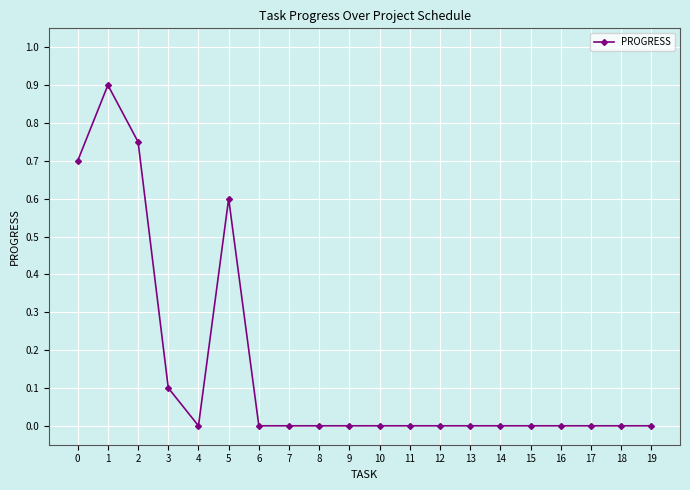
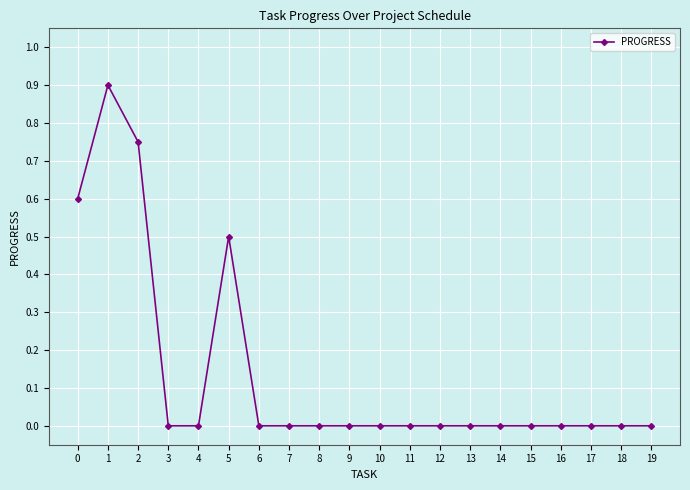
0: 0.7 -> 0.6
3: 0.1 -> 0.0
5: 0.6 -> 0.5
